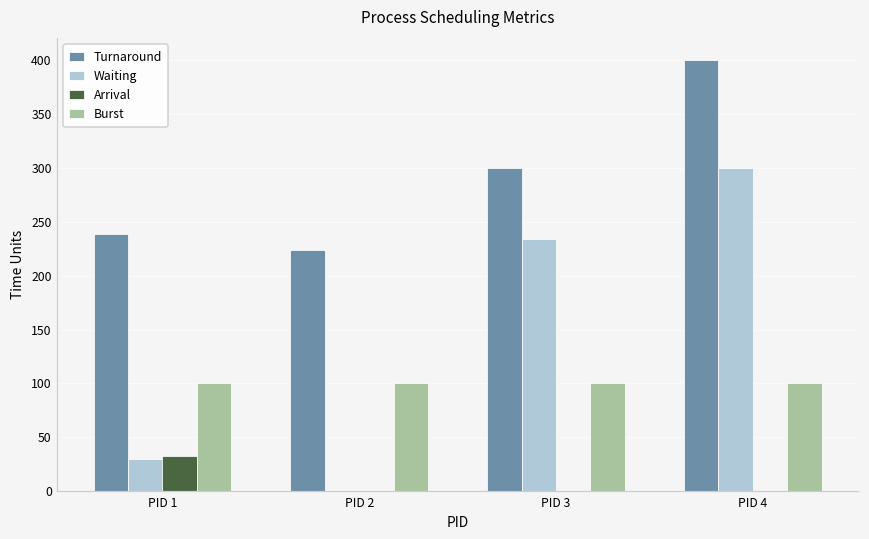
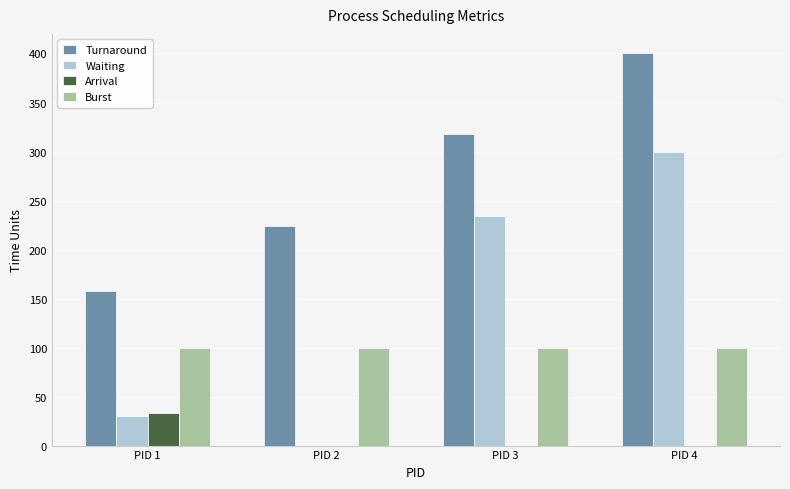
Turnaround, PID 1: 240 -> 160
Turnaround, PID 3: 300 -> 320
